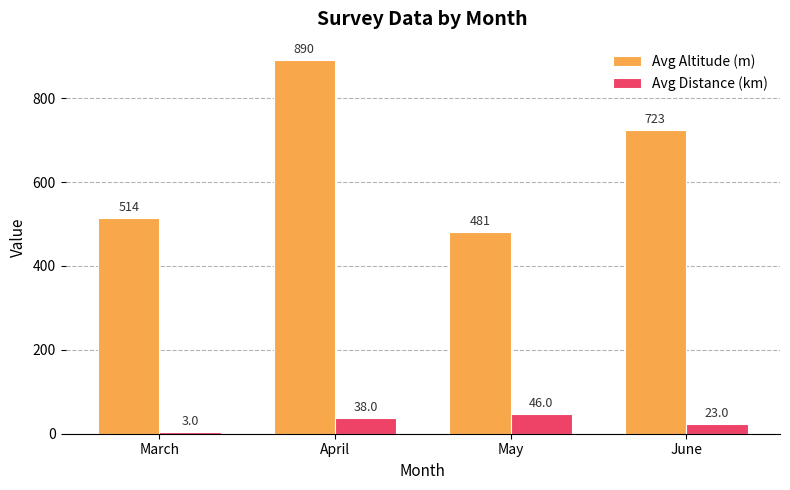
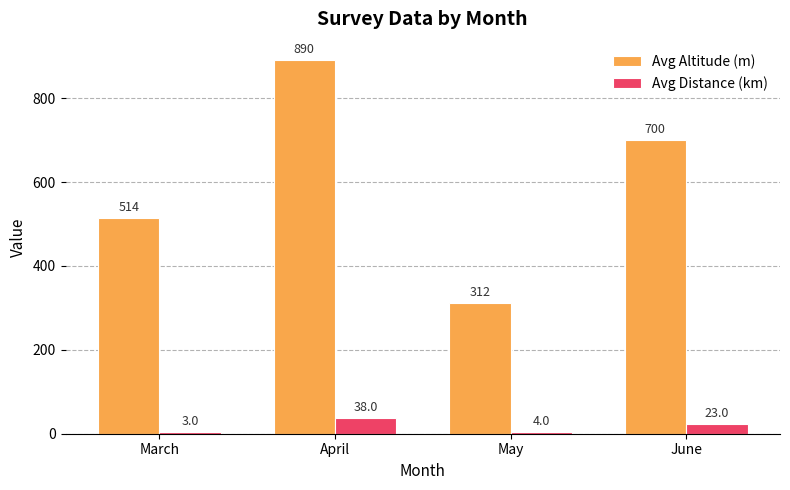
Avg Altitude (m), May: 481 -> 312
Avg Distance (km), May: 46.0 -> 4.0
Avg Altitude (m), June: 723 -> 700
